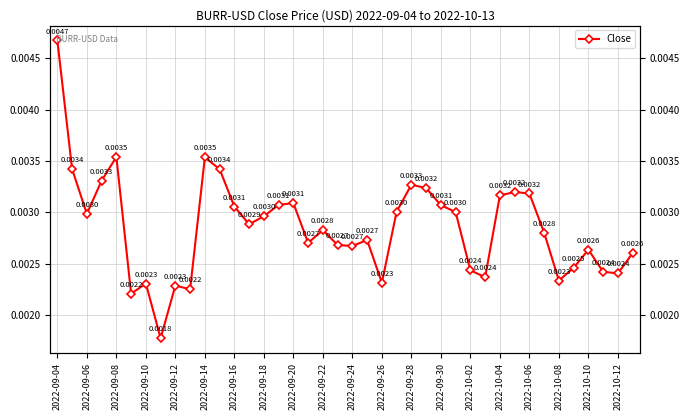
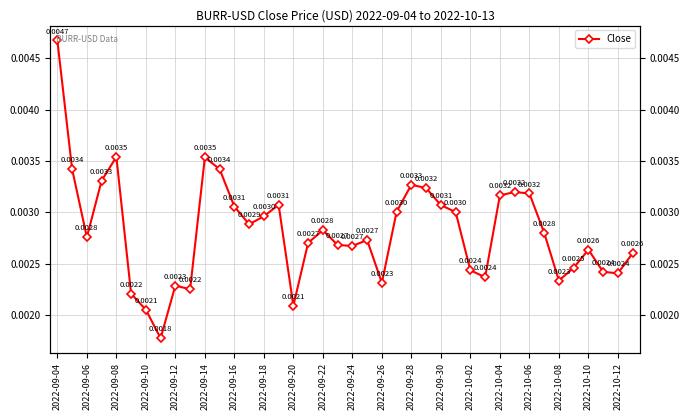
2022-09-06: 0.0030 -> 0.0028
2022-09-10: 0.0023 -> 0.0021
2022-09-20: 0.0031 -> 0.0021
